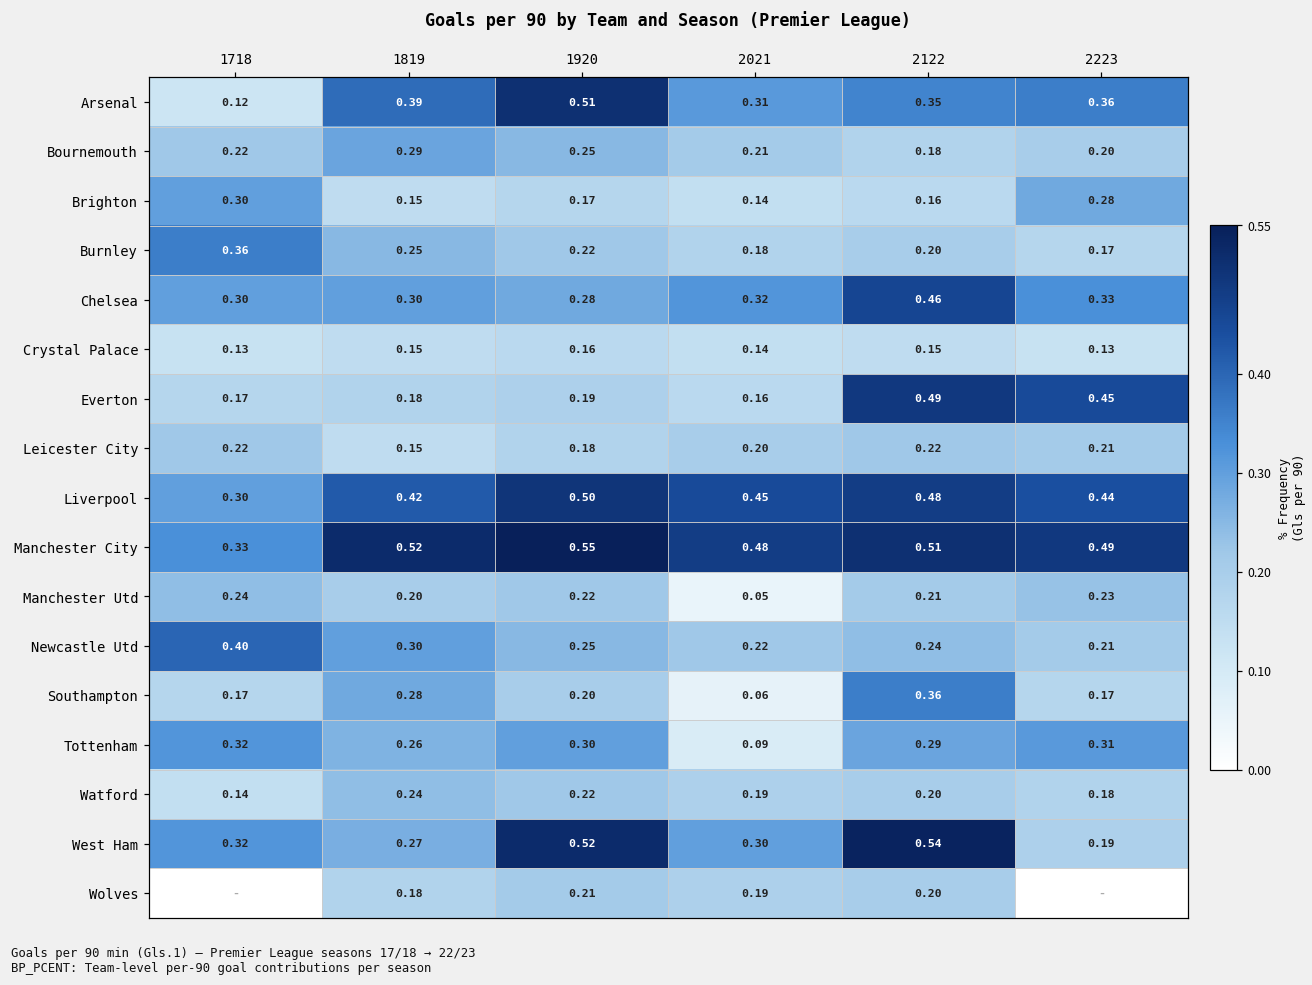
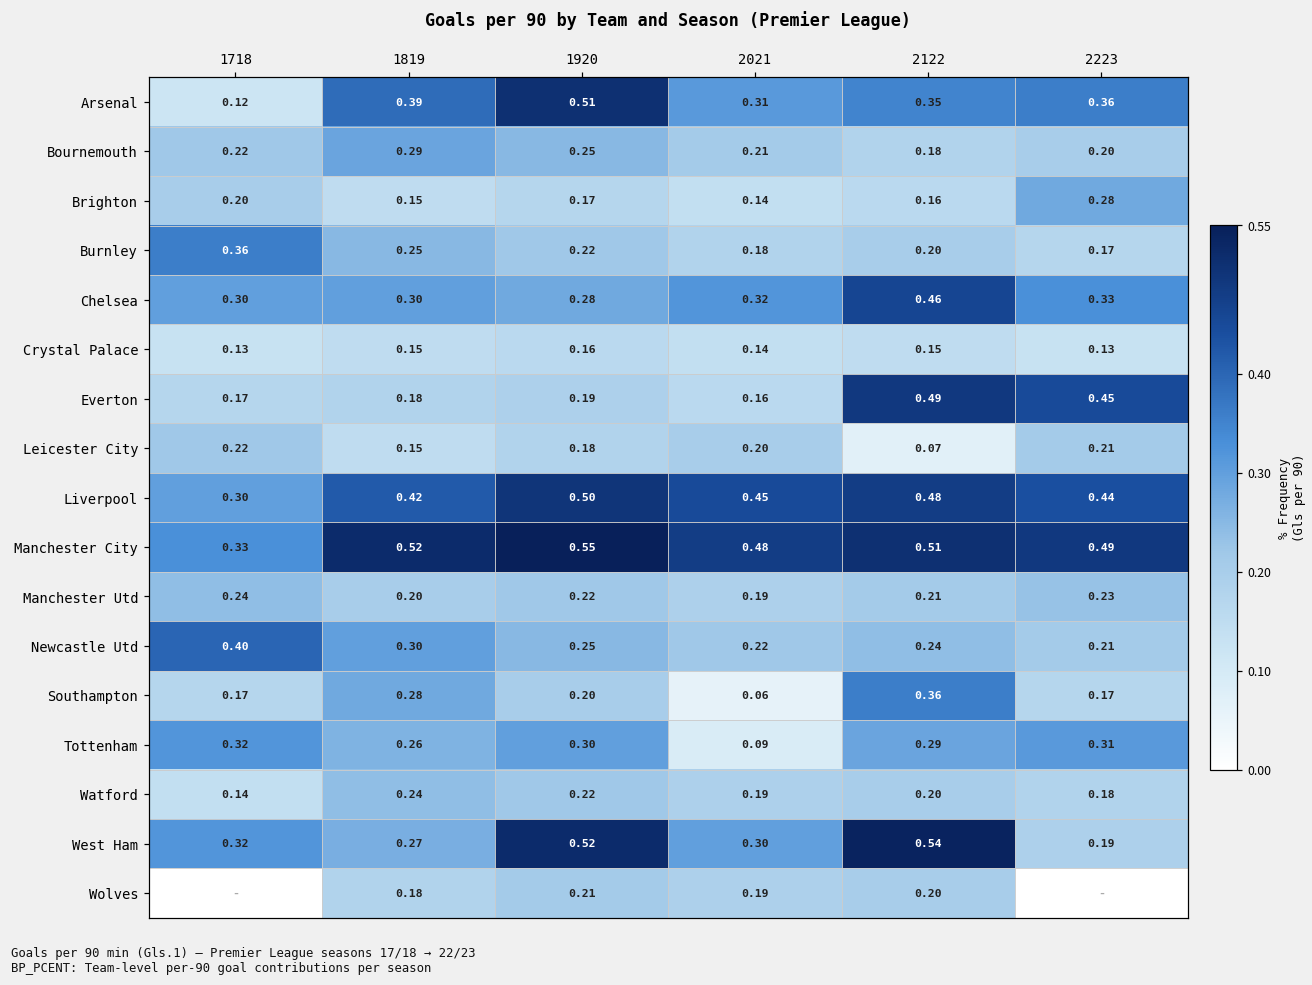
Brighton, 1718: 0.30 -> 0.20
Leicester City, 2122: 0.22 -> 0.07
Manchester Utd, 2021: 0.05 -> 0.19
